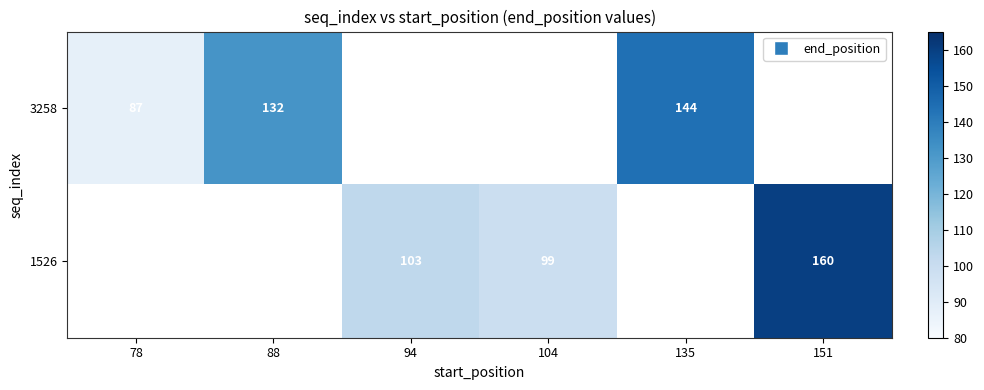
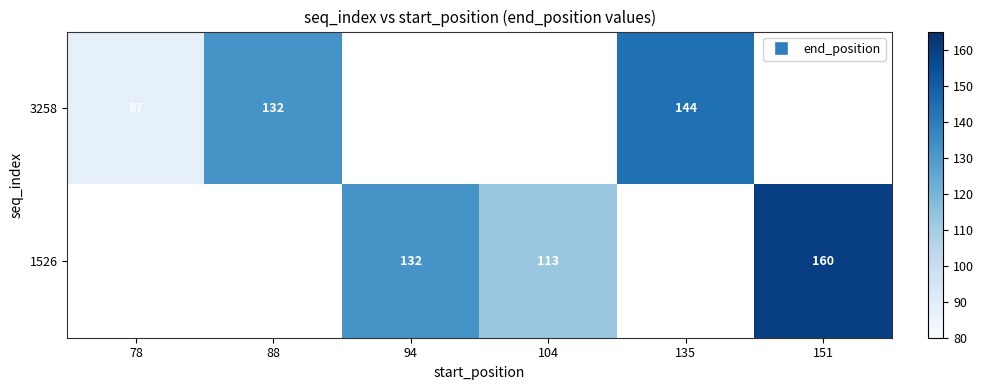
1526, 94: 103 -> 132
1526, 104: 99 -> 113
